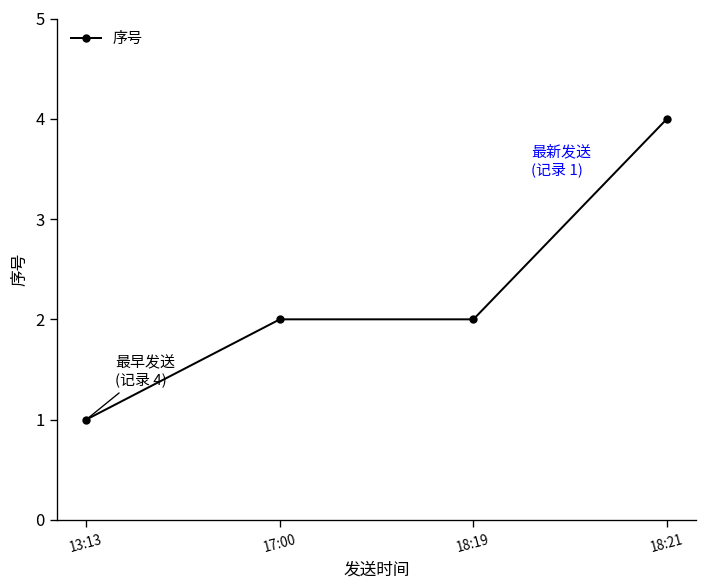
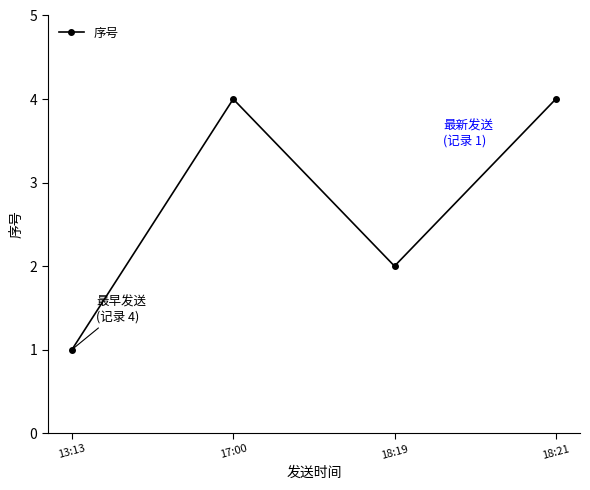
17:00: 2 -> 4
